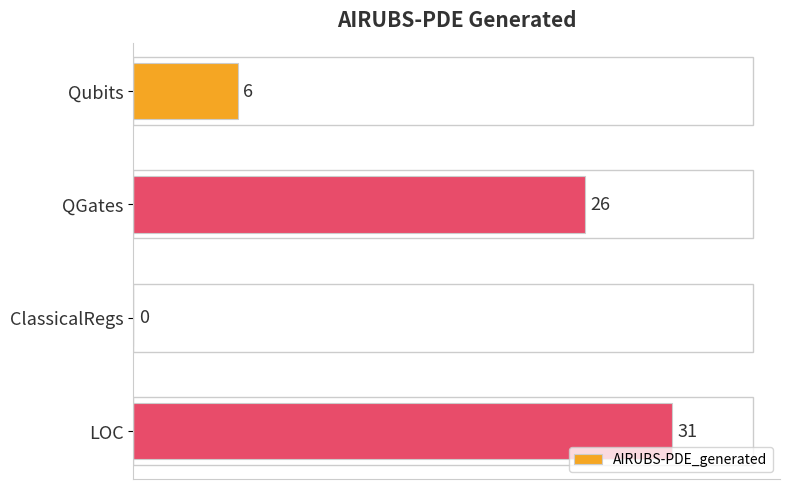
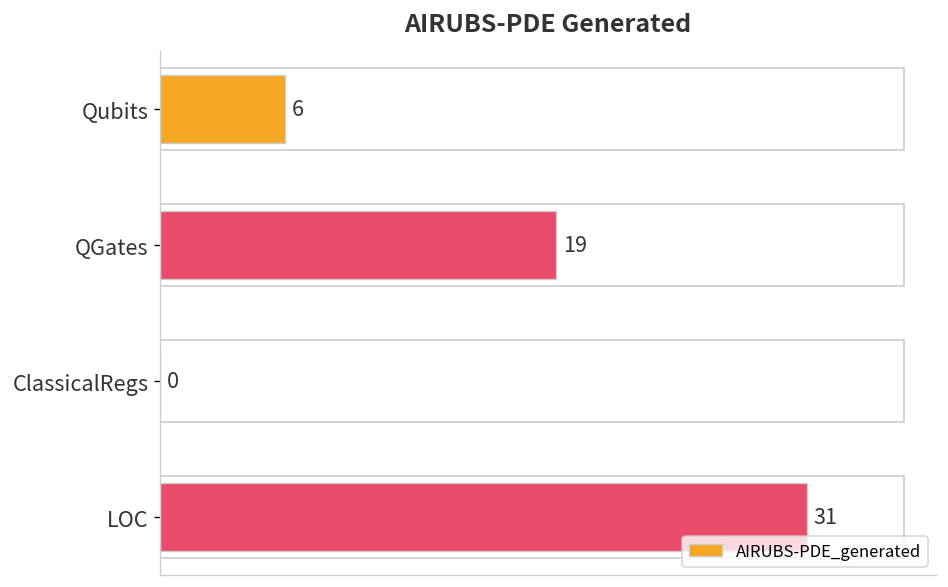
QGates: 26 -> 19
